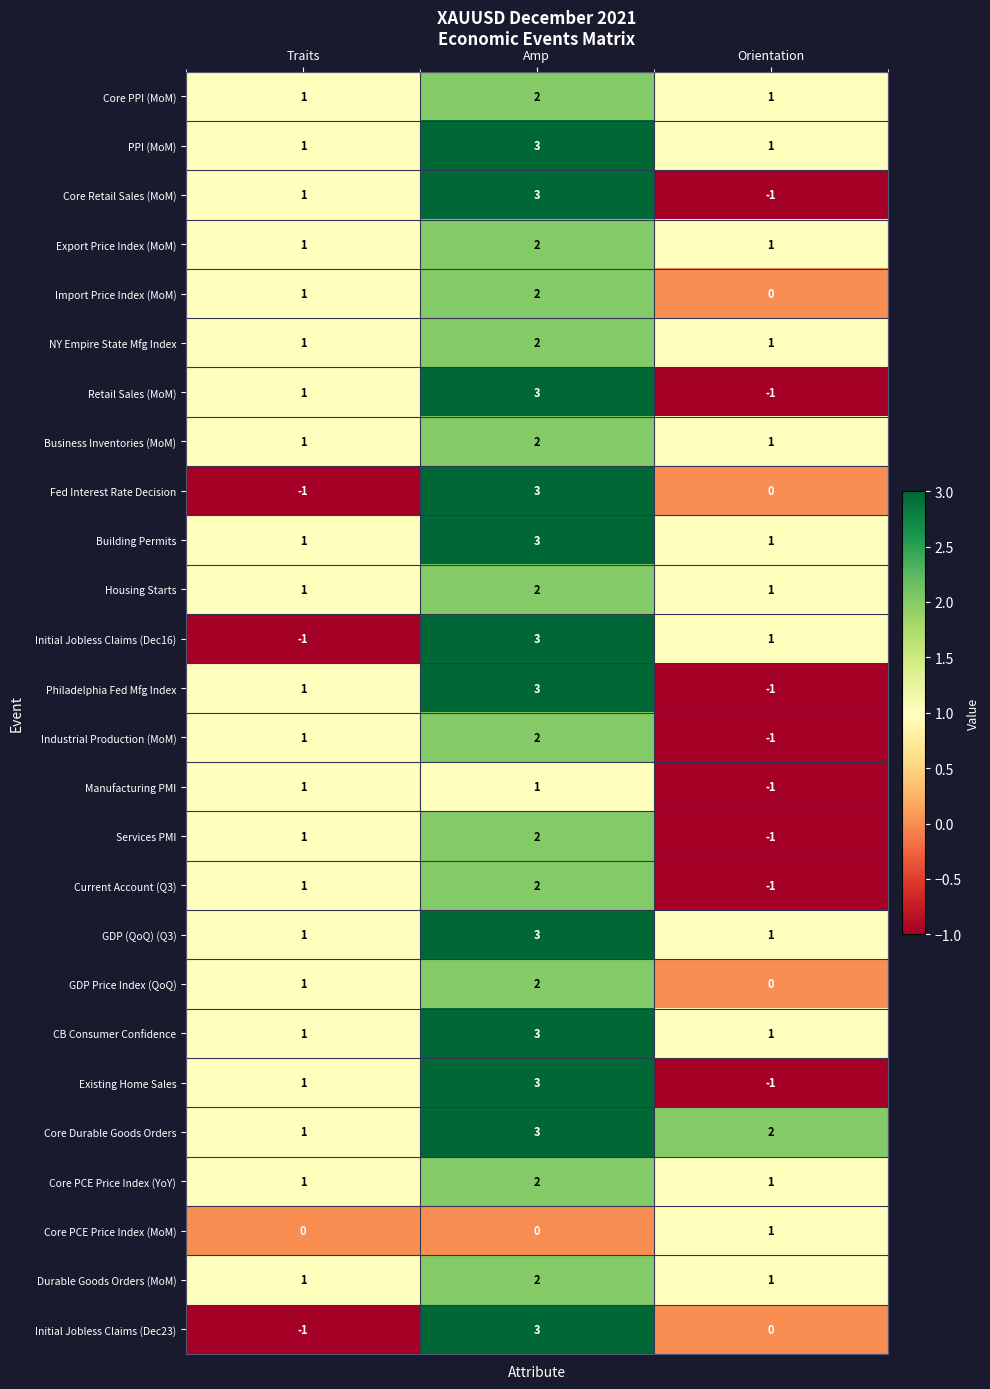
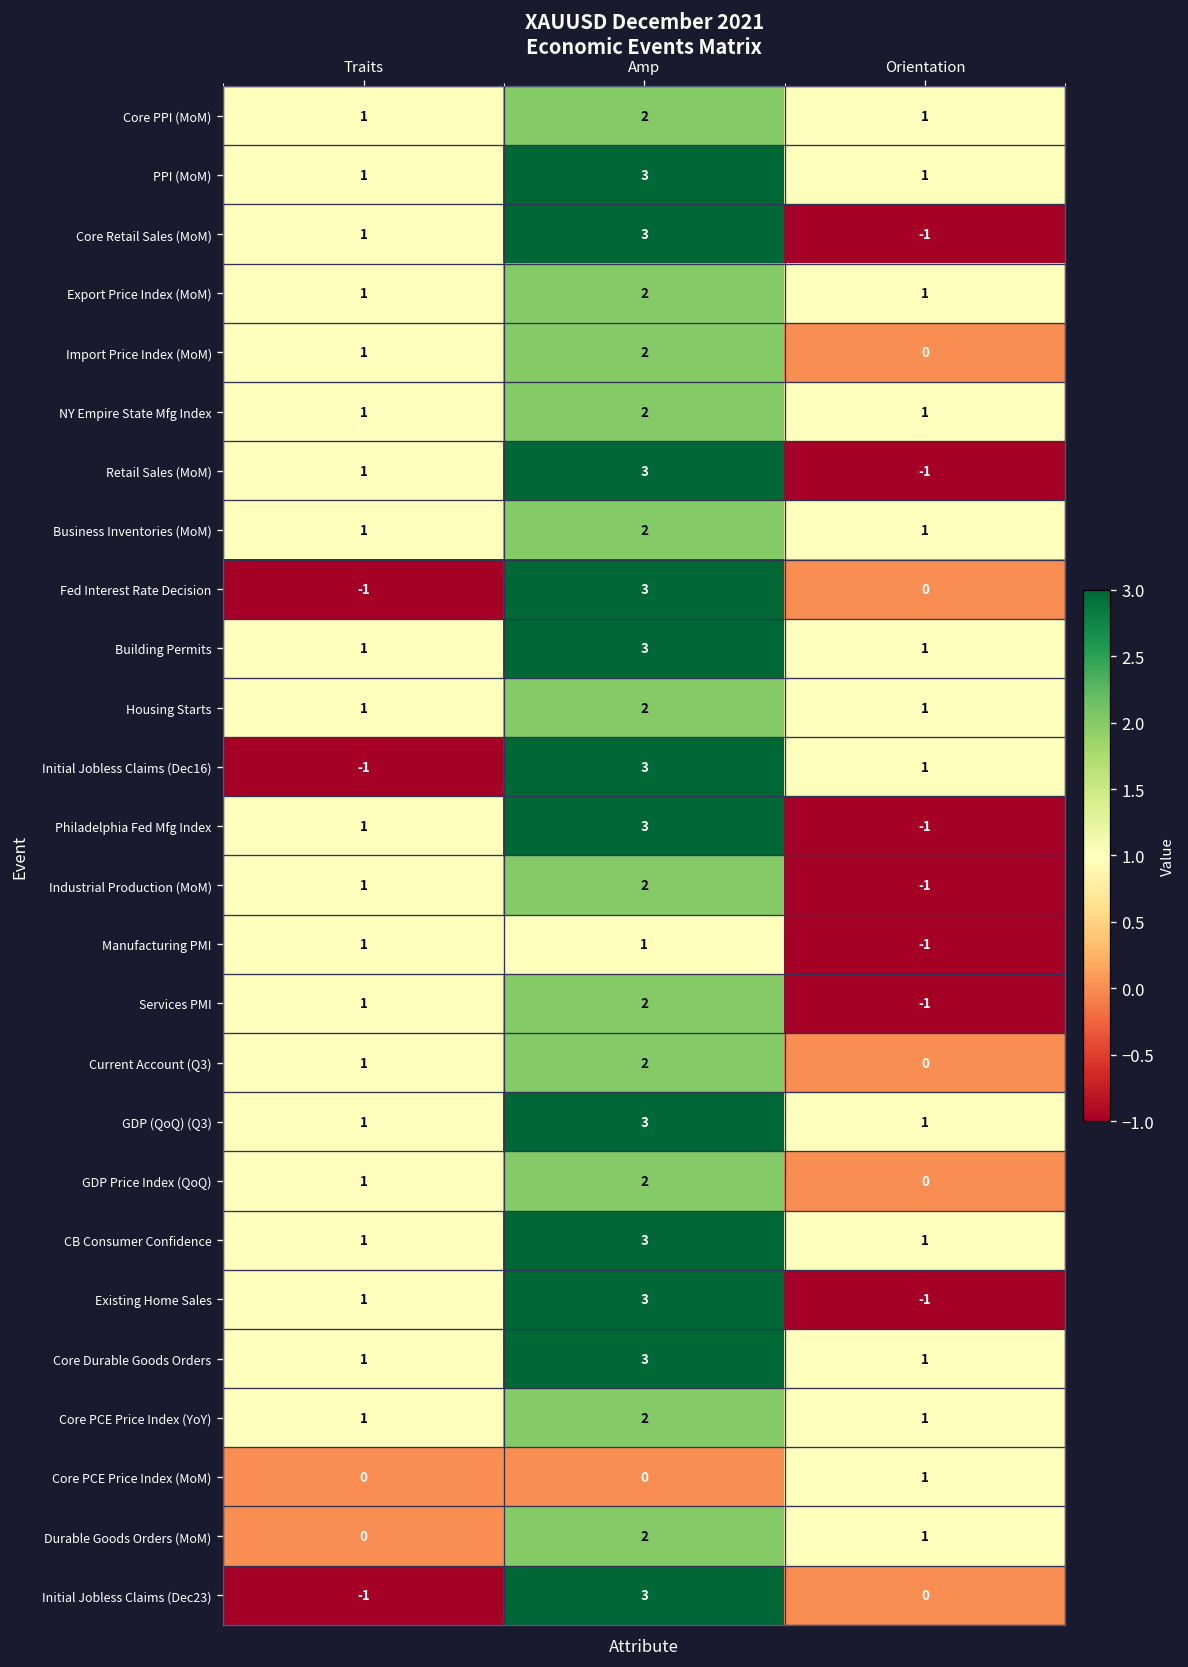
Current Account (Q3), Orientation: -1 -> 0
Core Durable Goods Orders, Orientation: 2 -> 1
Durable Goods Orders (MoM), Traits: 1 -> 0
